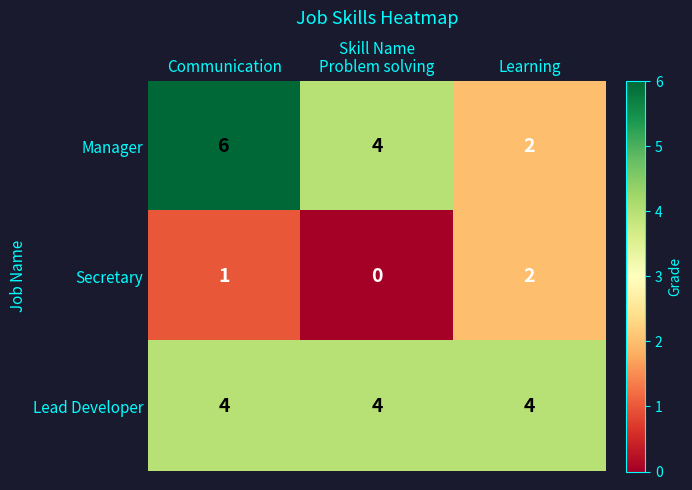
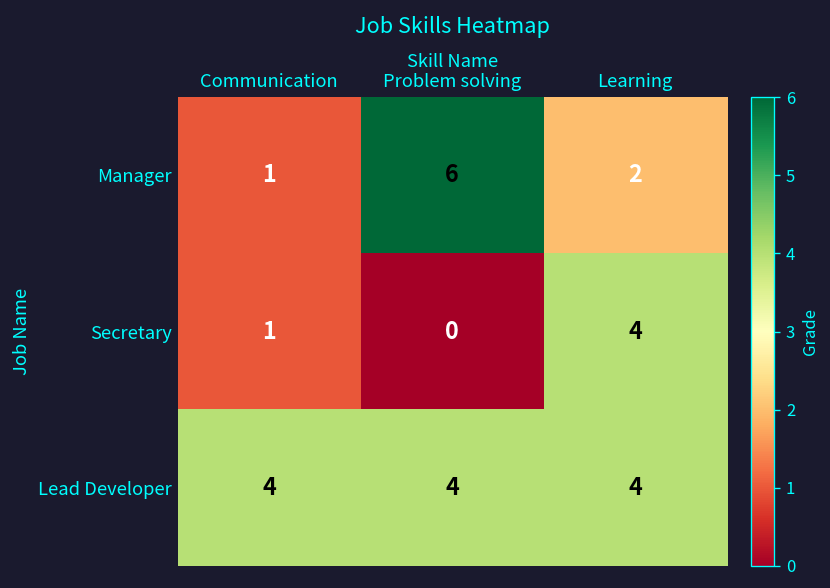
Manager, Communication: 6 -> 1
Manager, Problem solving: 4 -> 6
Secretary, Learning: 2 -> 4
